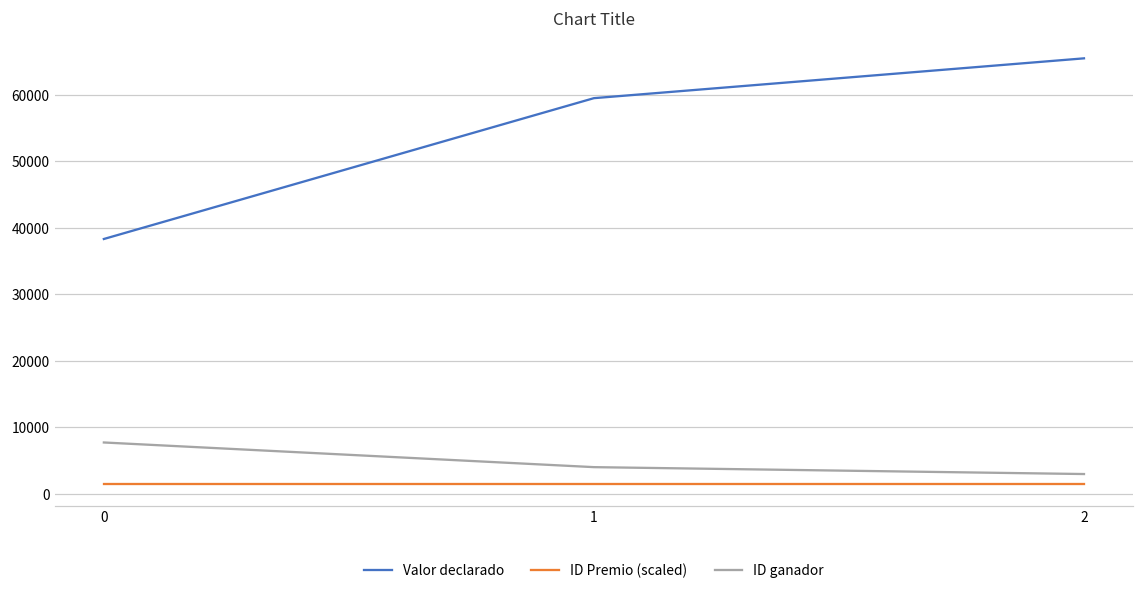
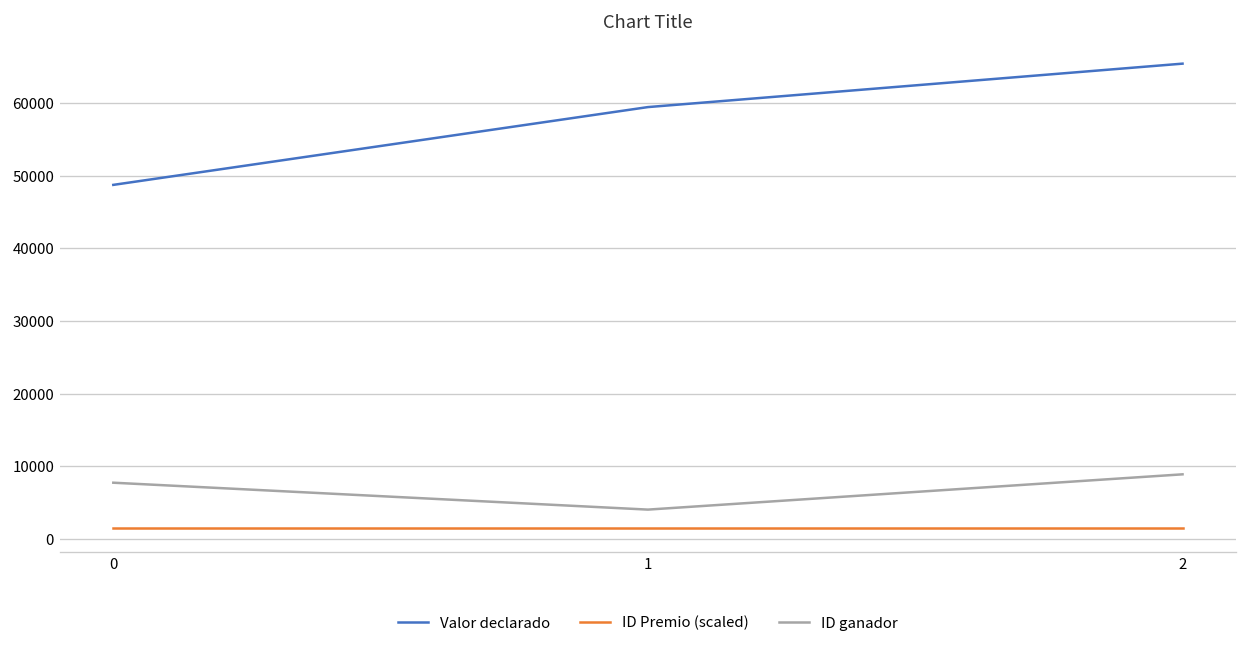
Valor declarado, 0: 38000 -> 49000
ID ganador, 2: 3000 -> 9000
